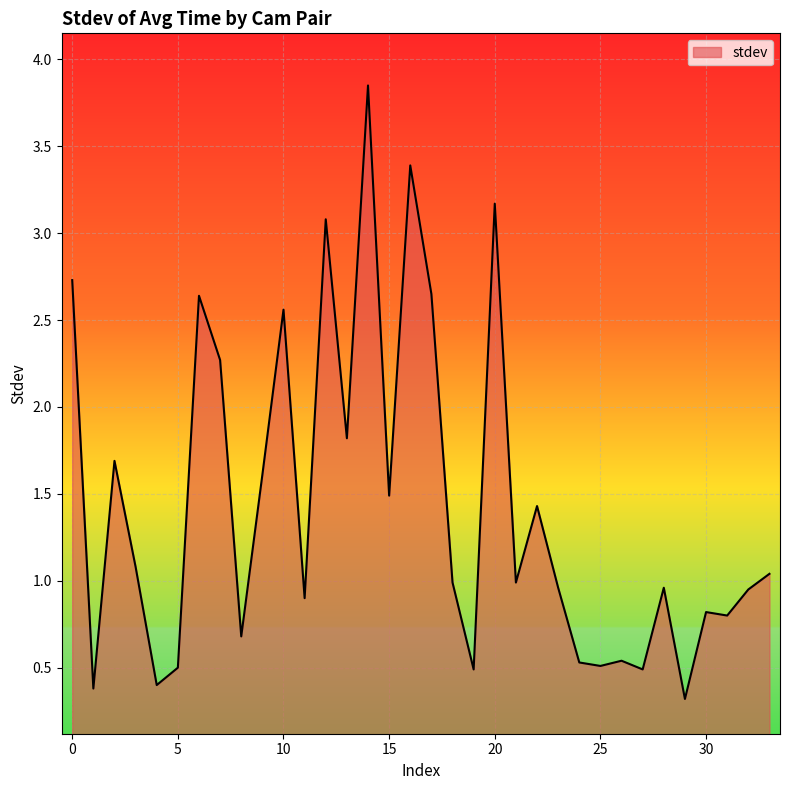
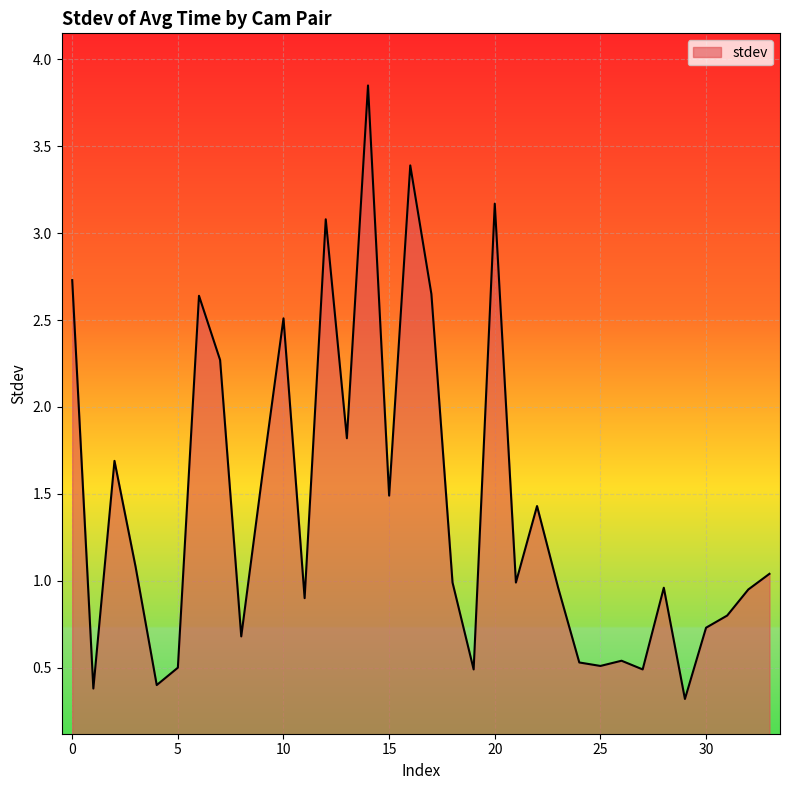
10: 2.56 -> 2.51
30: 0.82 -> 0.73
